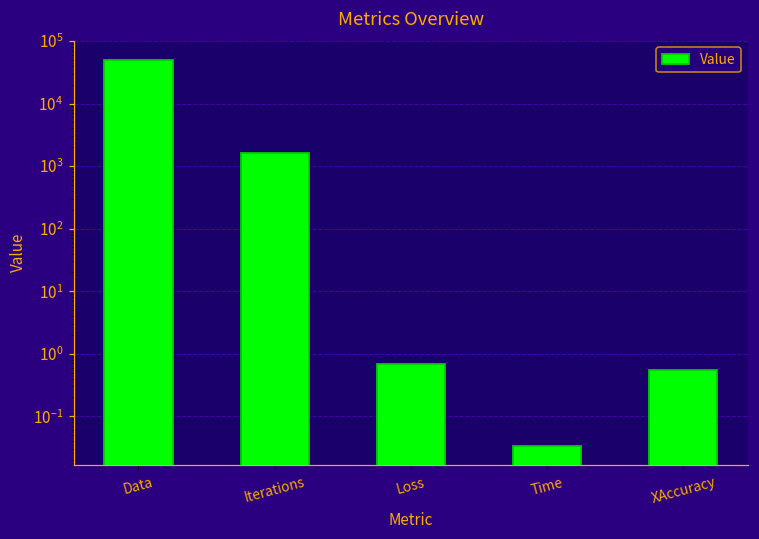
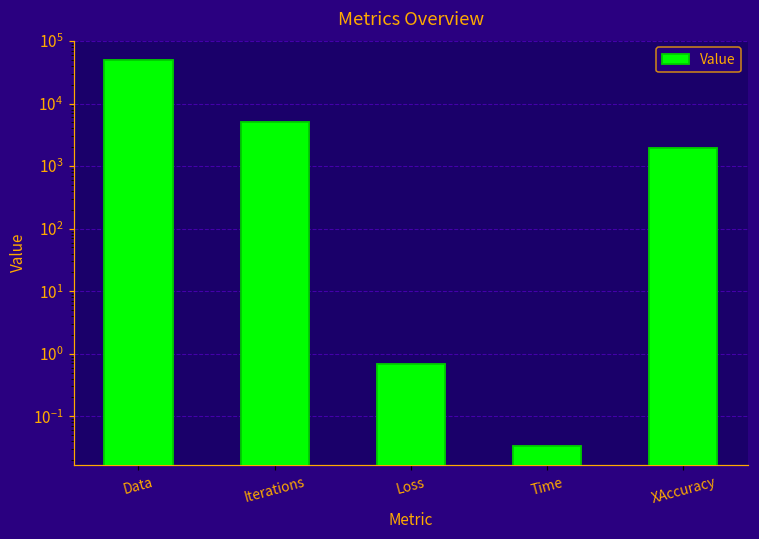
Iterations: 1600 -> 5000
XAccuracy: 0.5 -> 2000
